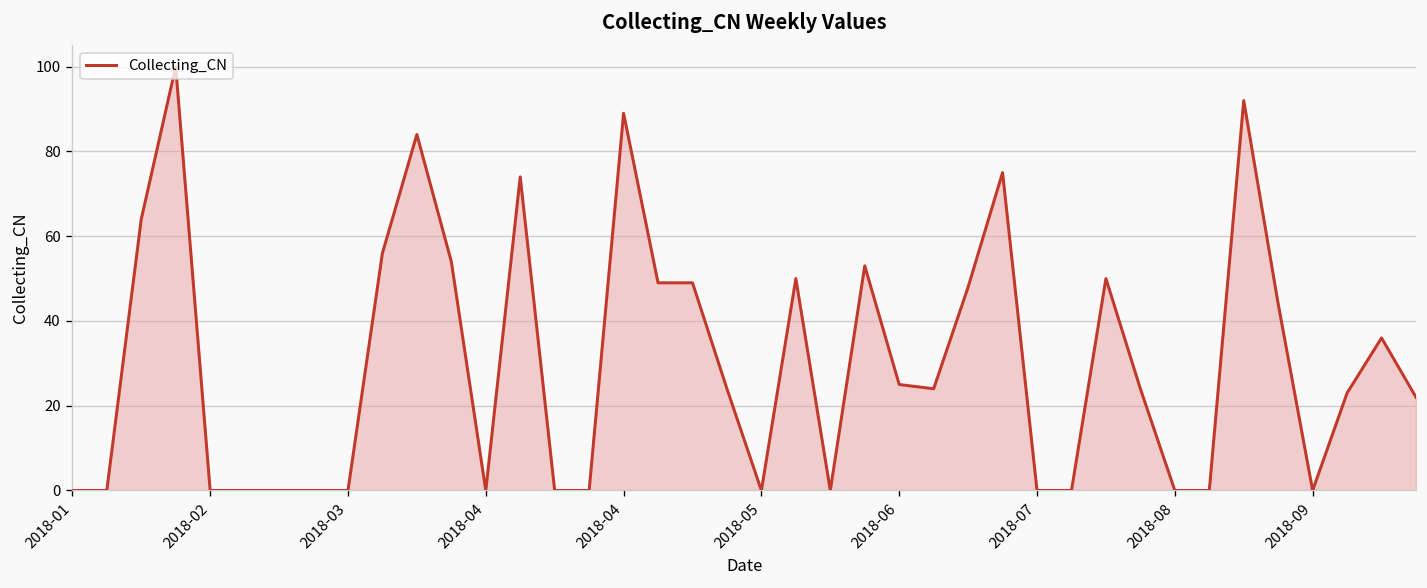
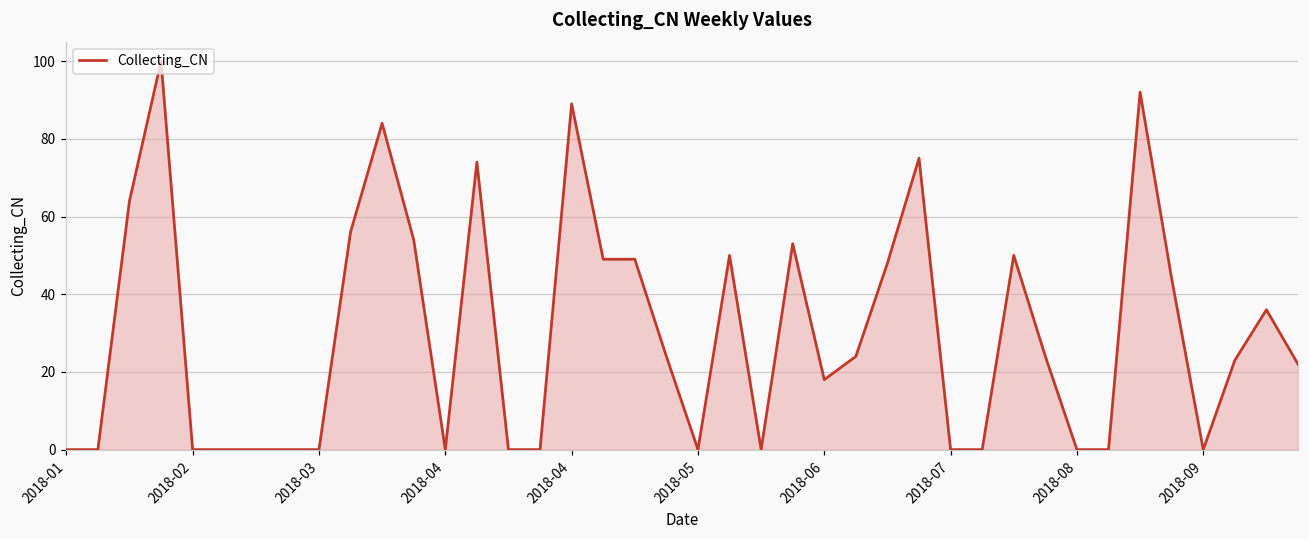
2018-06: 25 -> 18
